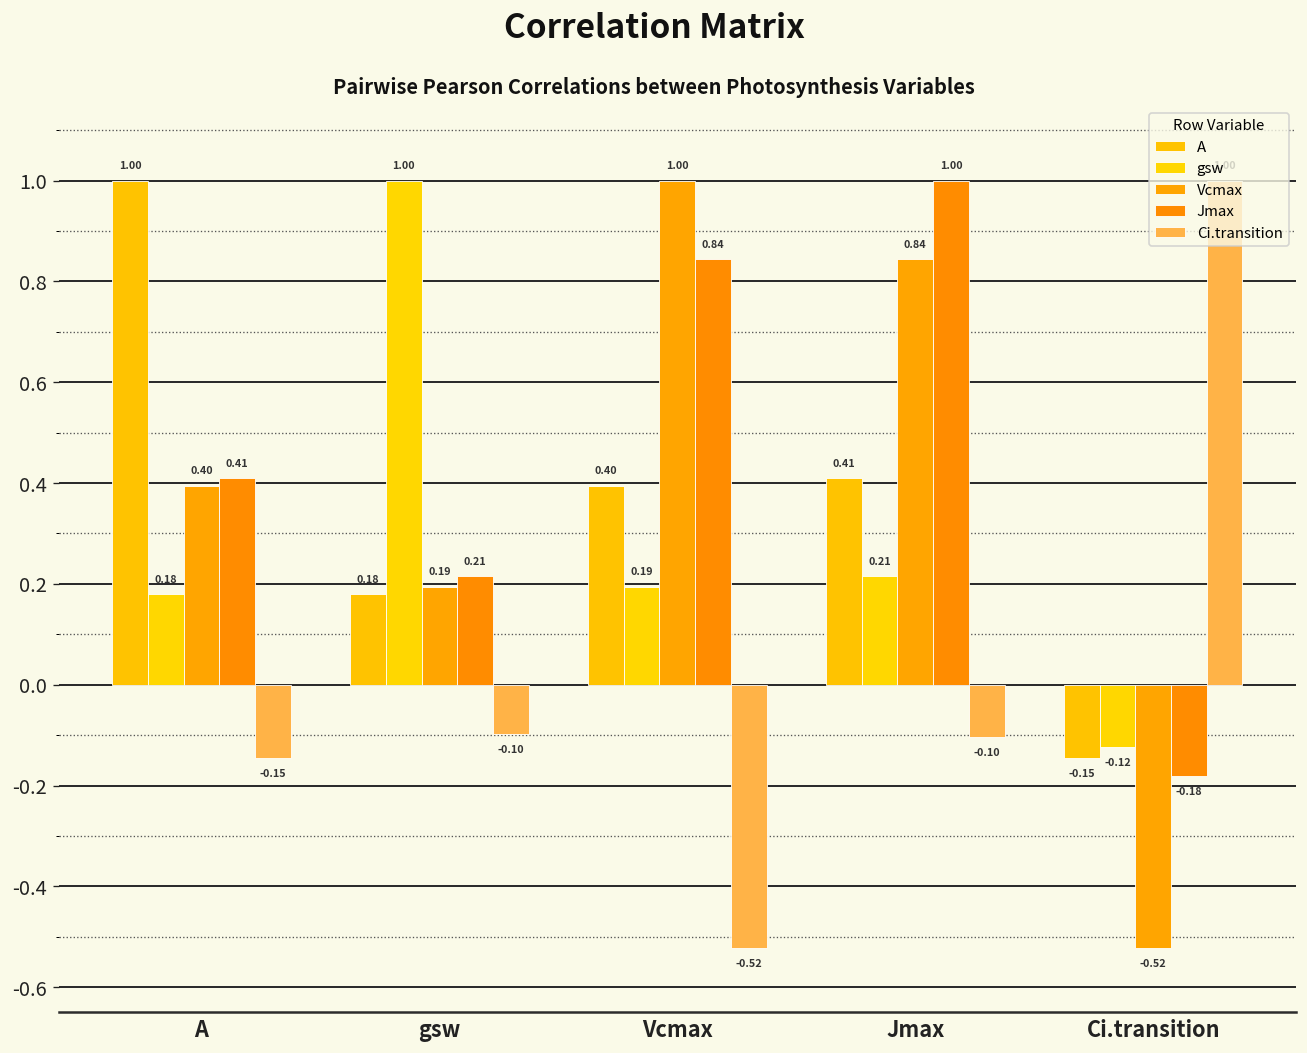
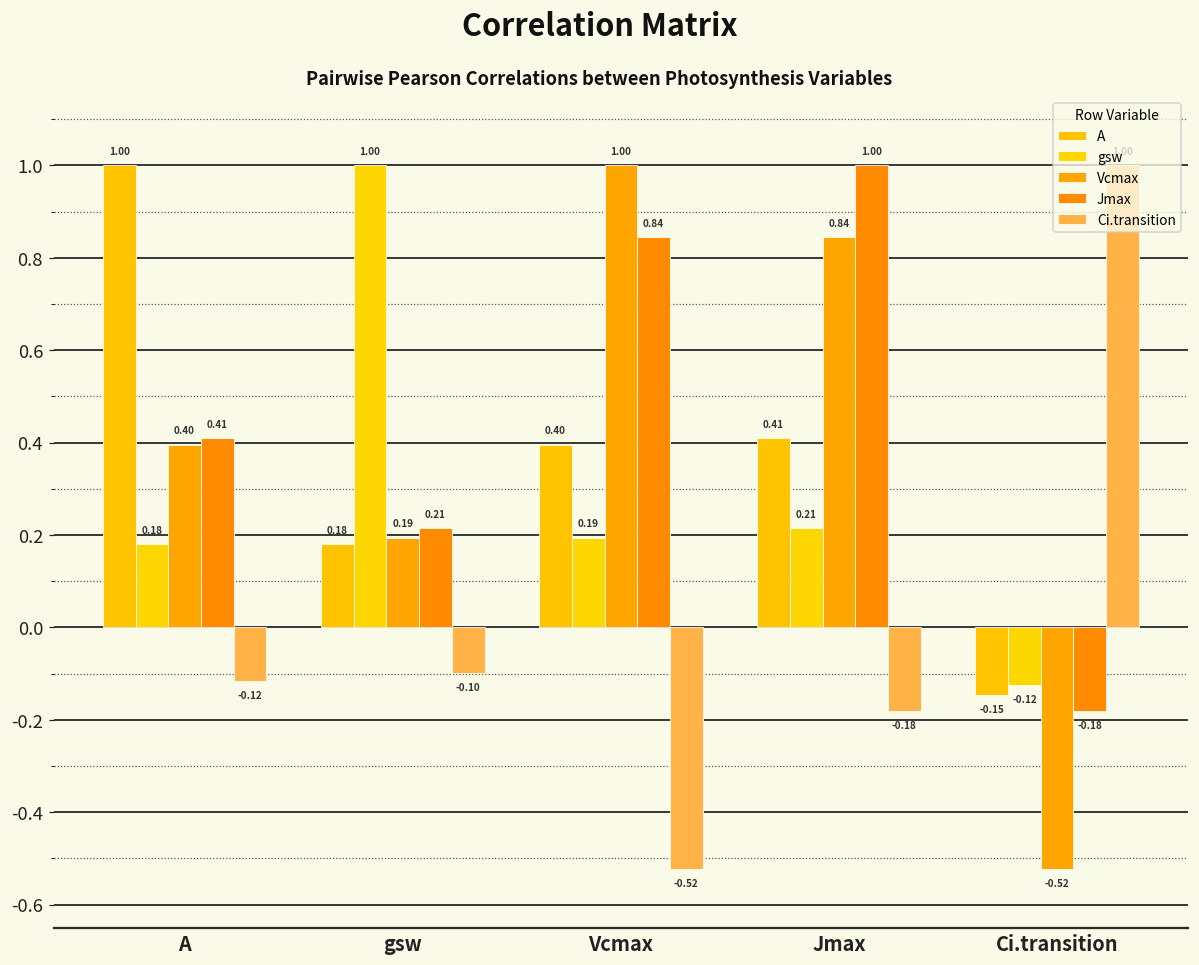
Ci.transition, A: -0.15 -> -0.12
Ci.transition, Jmax: -0.10 -> -0.18
